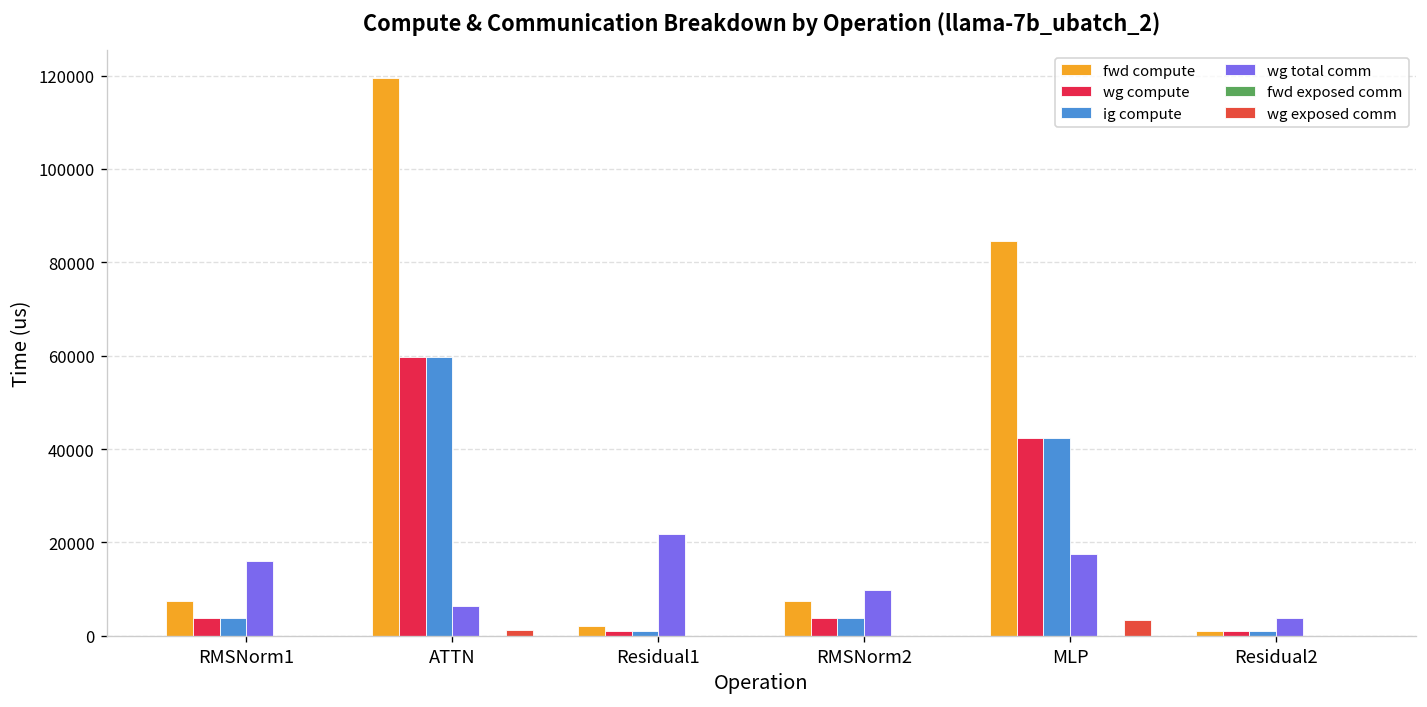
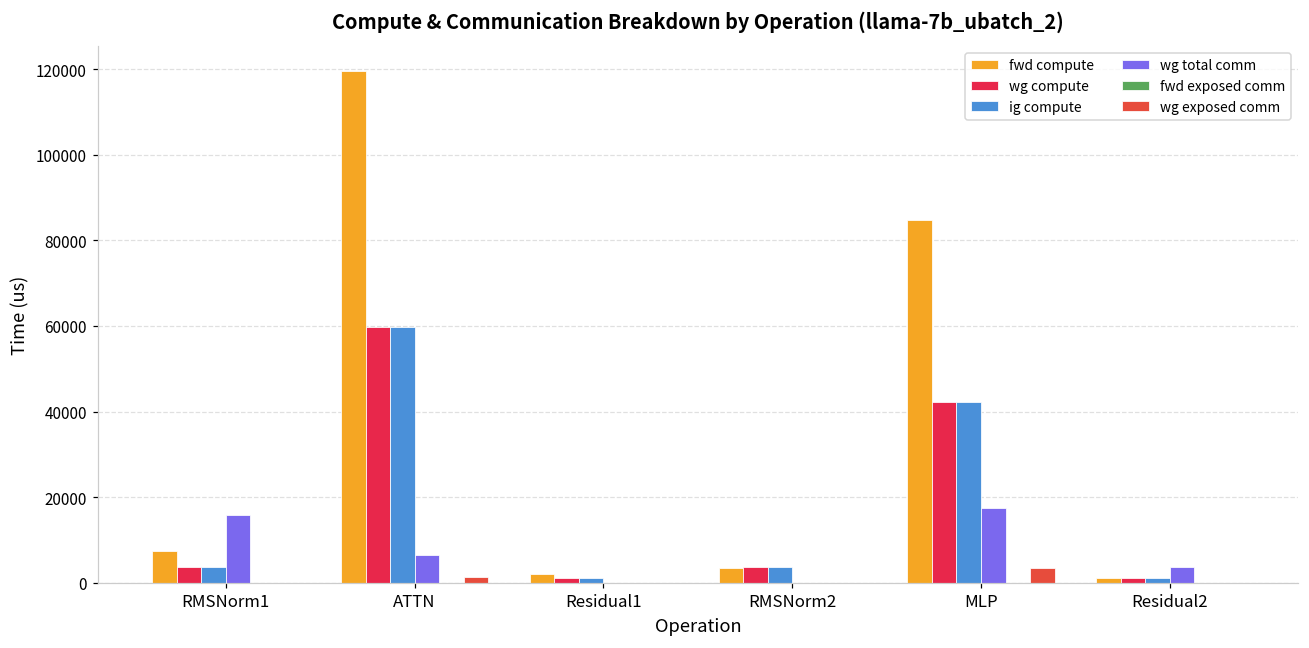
wg total comm, Residual1: 22000 -> 0
fwd compute, RMSNorm2: 8000 -> 4000
wg total comm, RMSNorm2: 10000 -> 0
